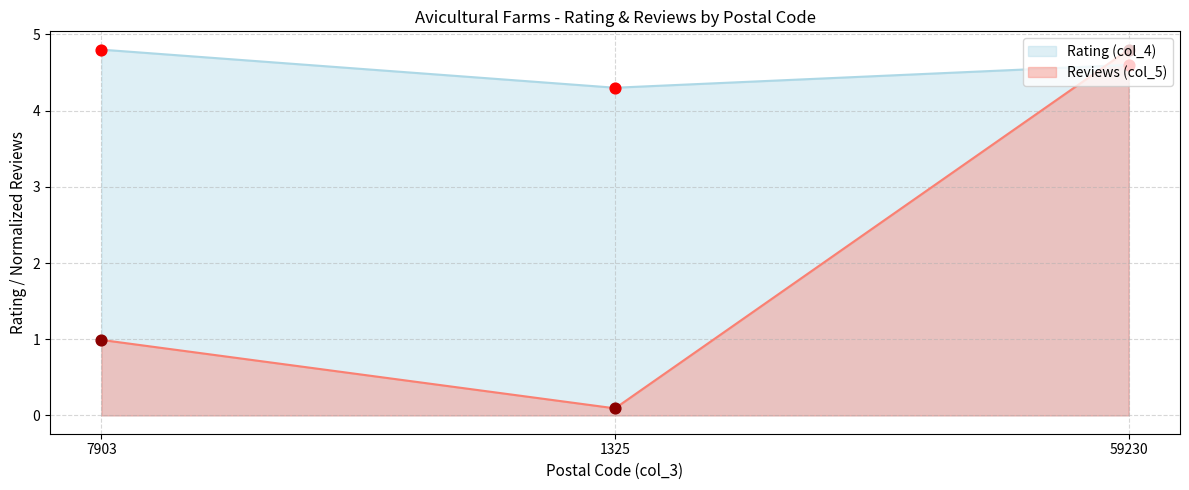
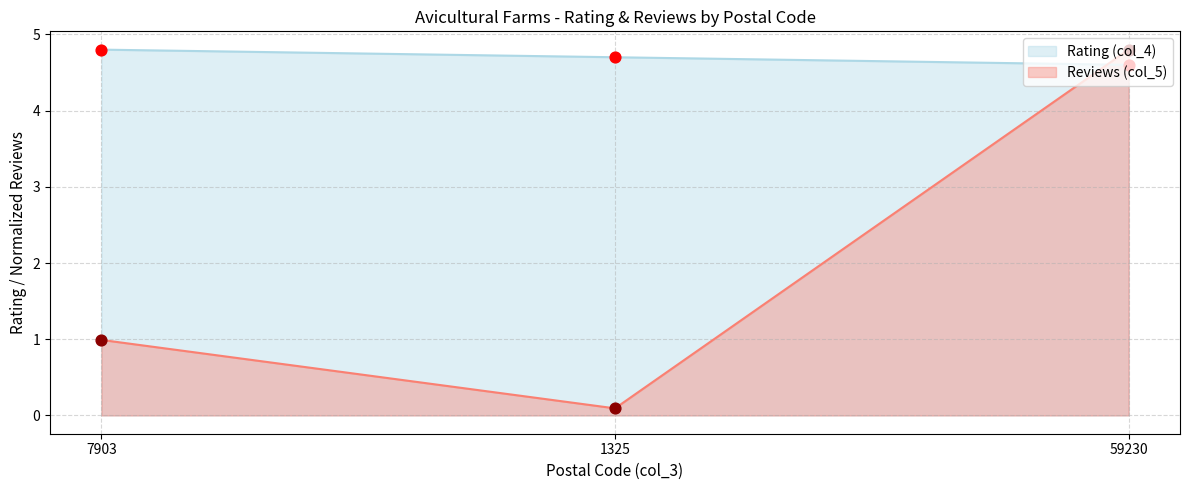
Rating (col_4), 1325: 4.3 -> 4.7
